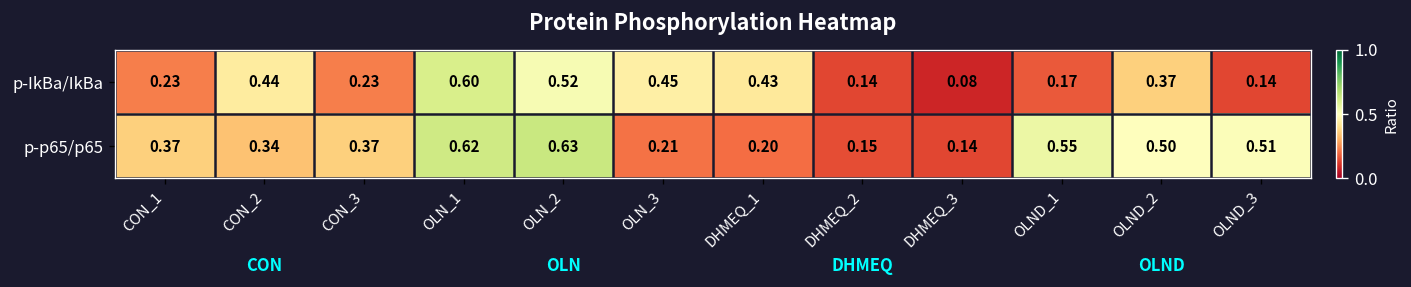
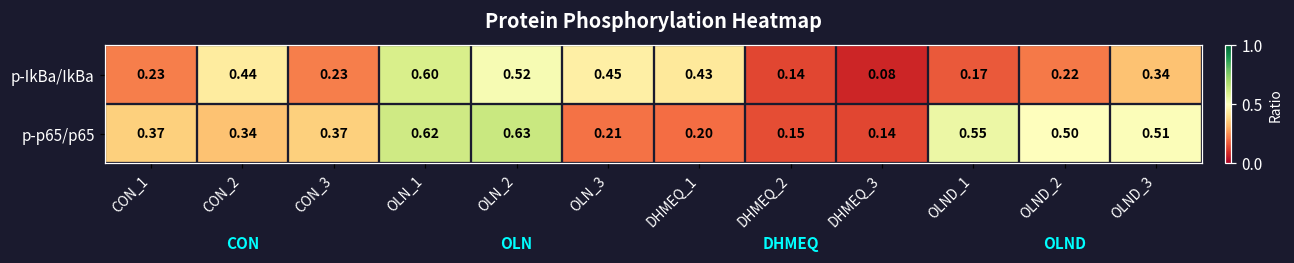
p-IkBa/IkBa, OLND_2: 0.37 -> 0.22
p-IkBa/IkBa, OLND_3: 0.14 -> 0.34
